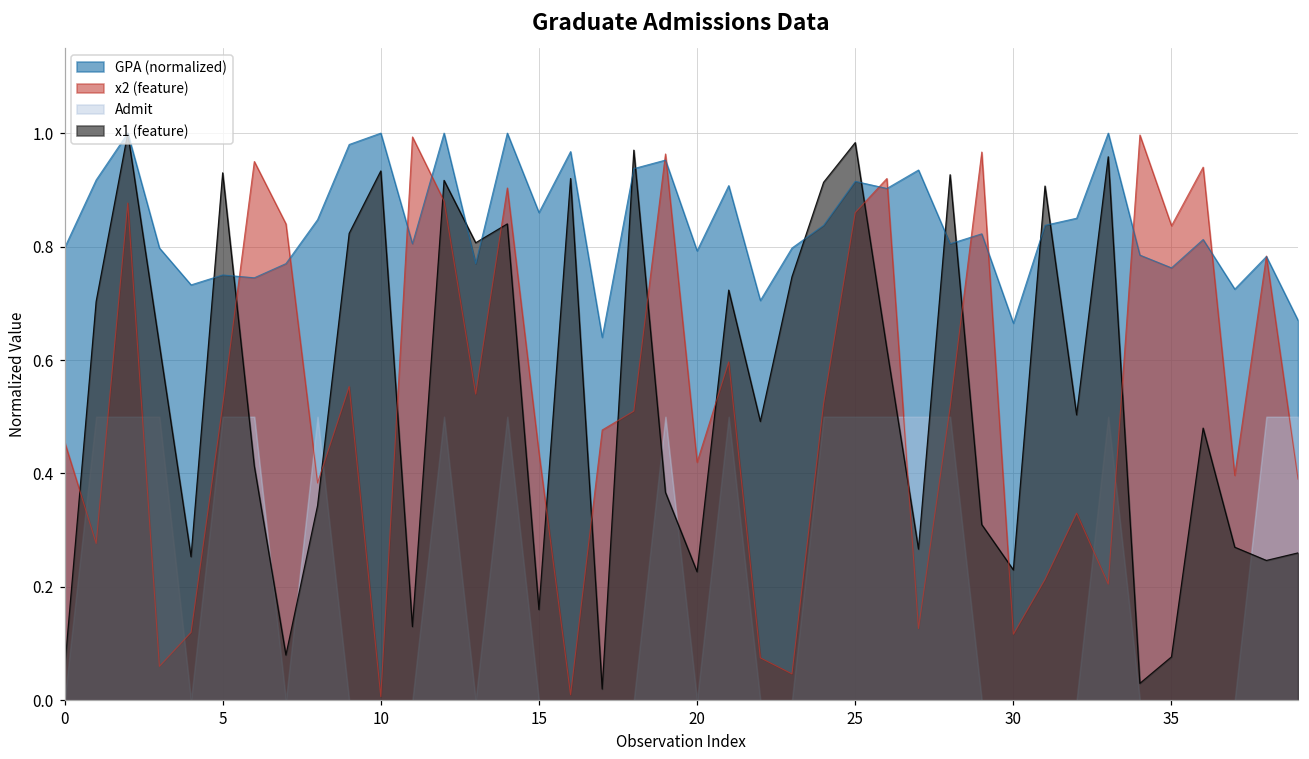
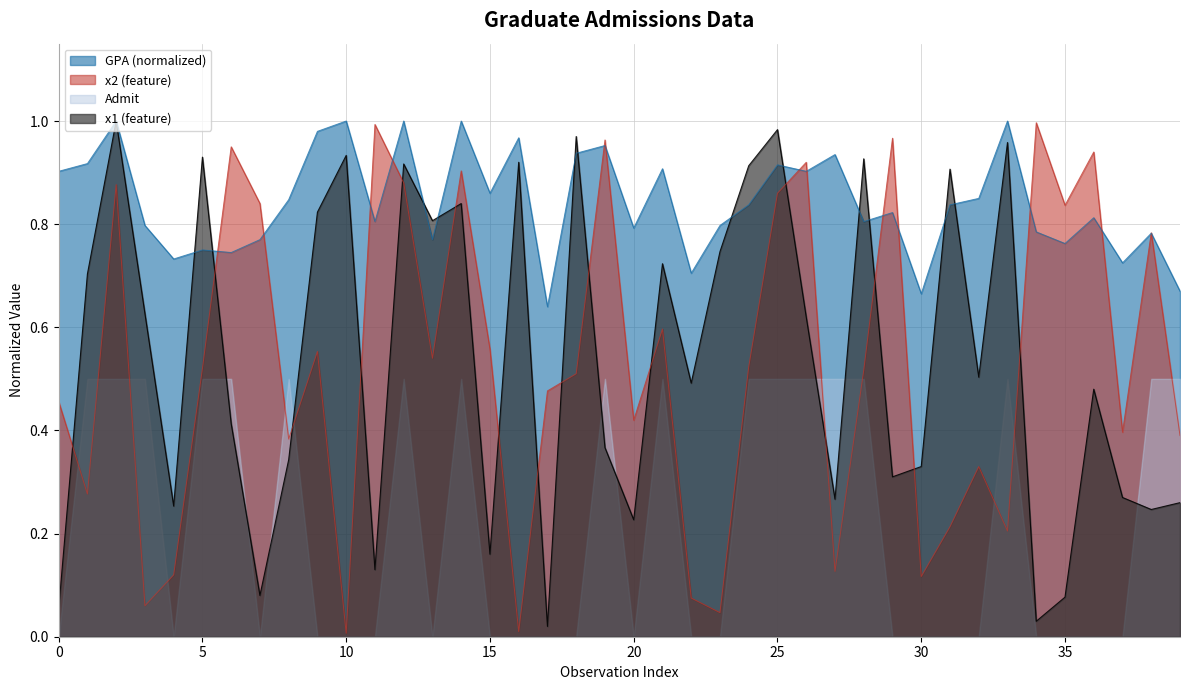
GPA (normalized), 0: 0.80 -> 0.90
x2 (feature), 15: 0.44 -> 0.56
x1 (feature), 30: 0.23 -> 0.33
